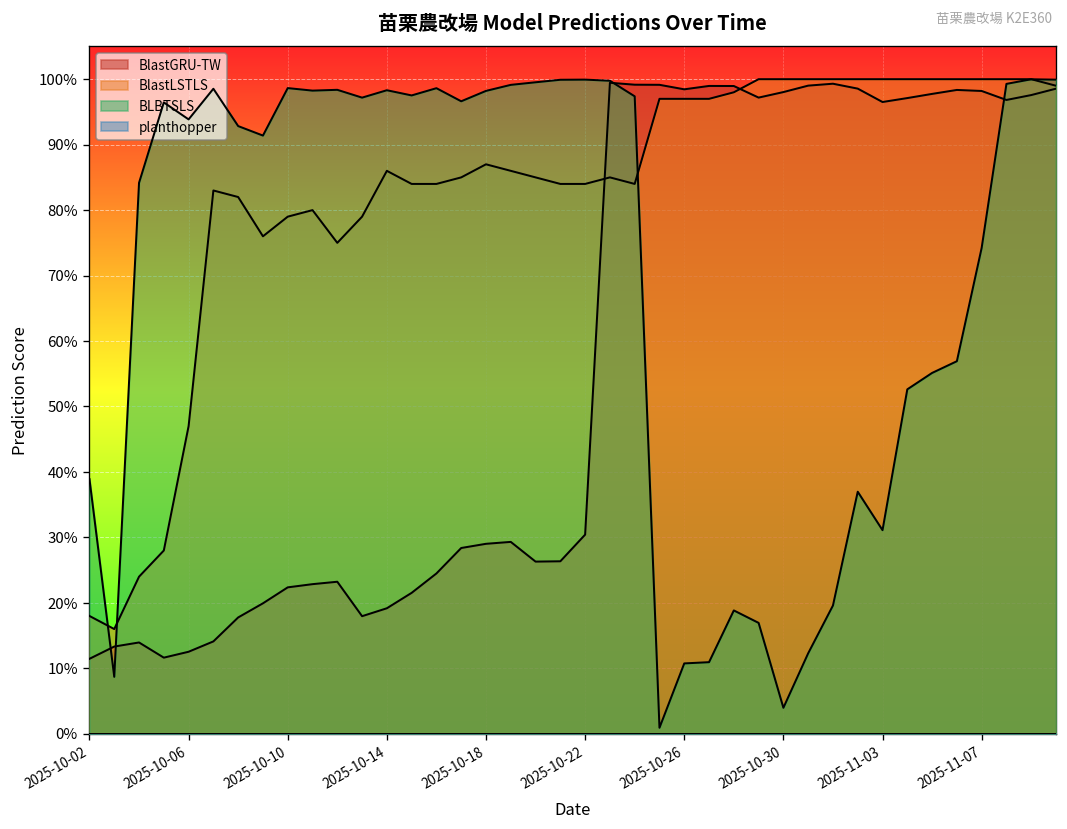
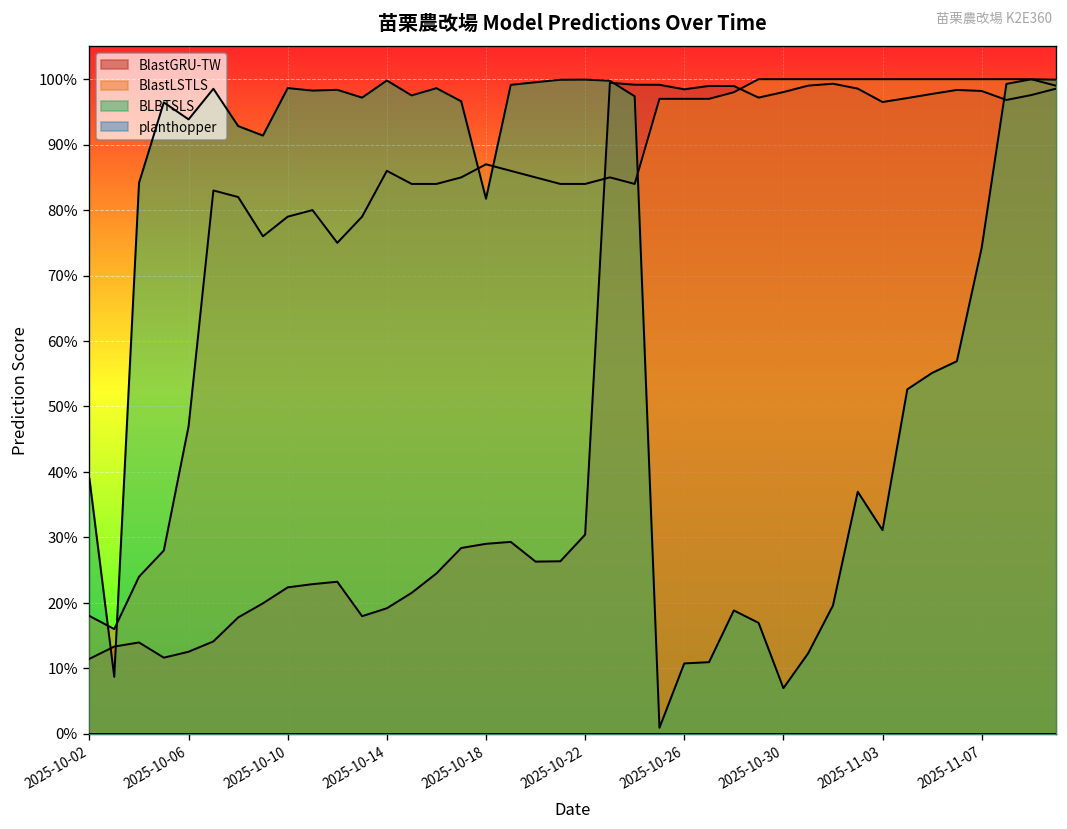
BLBTSLS, 2025-10-14: 98% -> 100%
BLBTSLS, 2025-10-18: 98% -> 82%
BLBTSLS, 2025-10-30: 4% -> 7%
